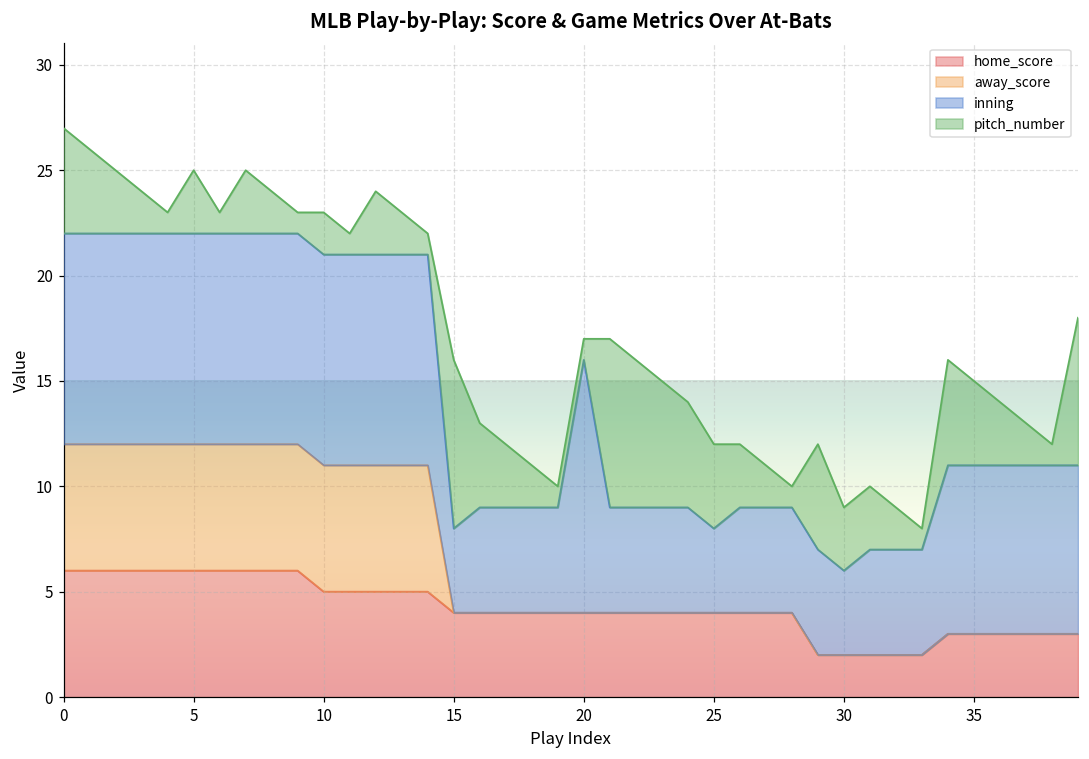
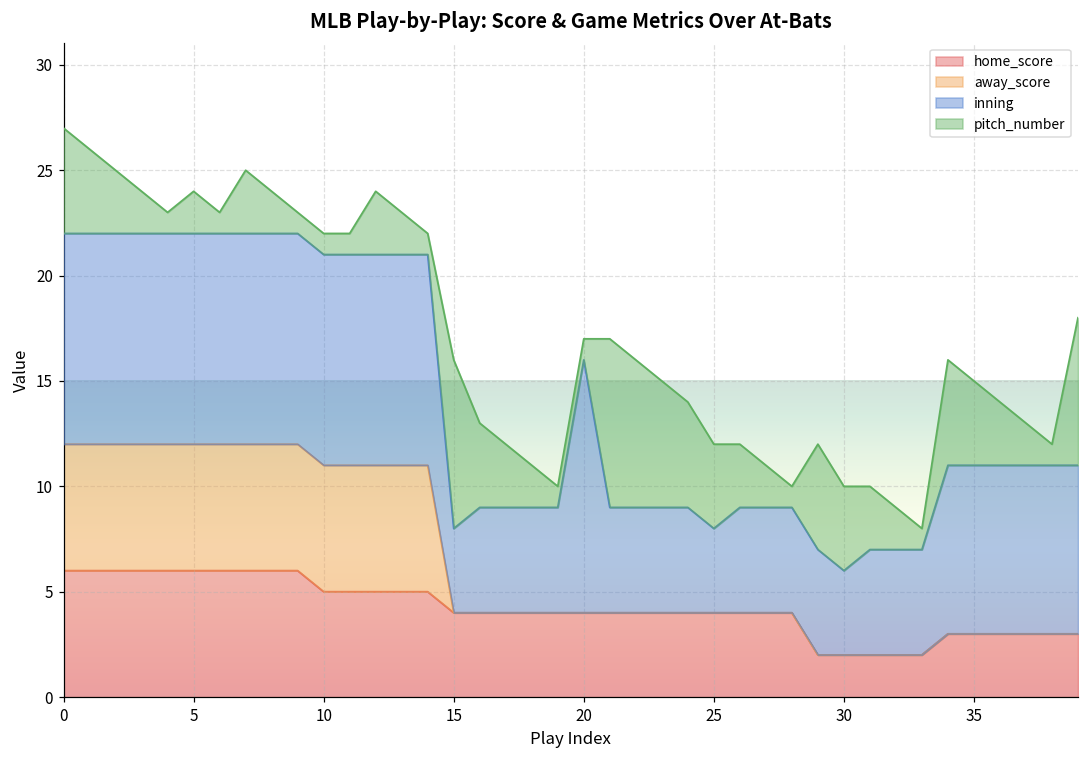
pitch_number, 5: 3 -> 2
pitch_number, 10: 2 -> 1
pitch_number, 30: 3 -> 4
